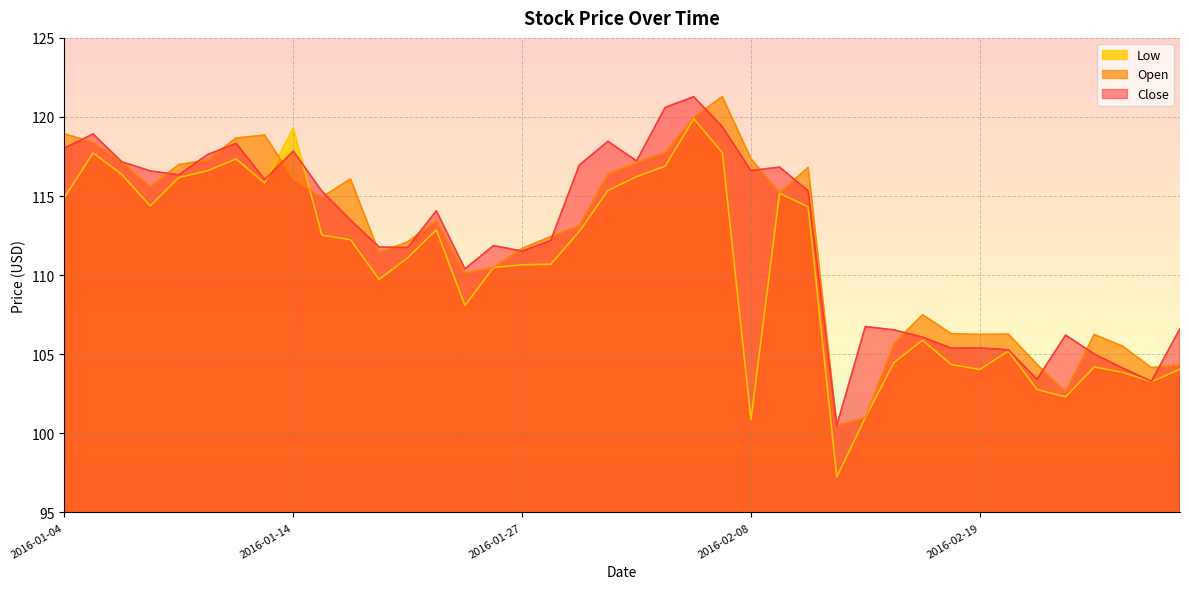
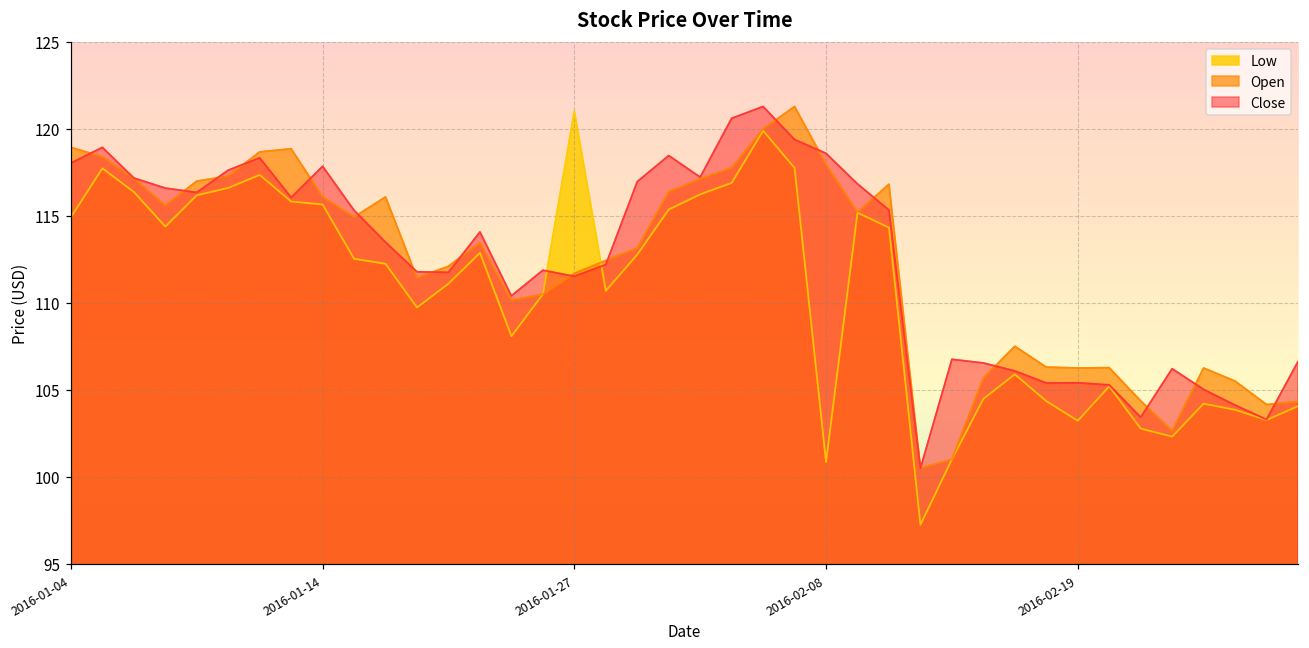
Low, 2016-01-14: 119.3 -> 115.7
Low, 2016-01-27: 110.7 -> 121.0
Open, 2016-02-08: 117.4 -> 118.0
Close, 2016-02-08: 116.6 -> 118.6
Low, 2016-02-19: 104.0 -> 103.2
